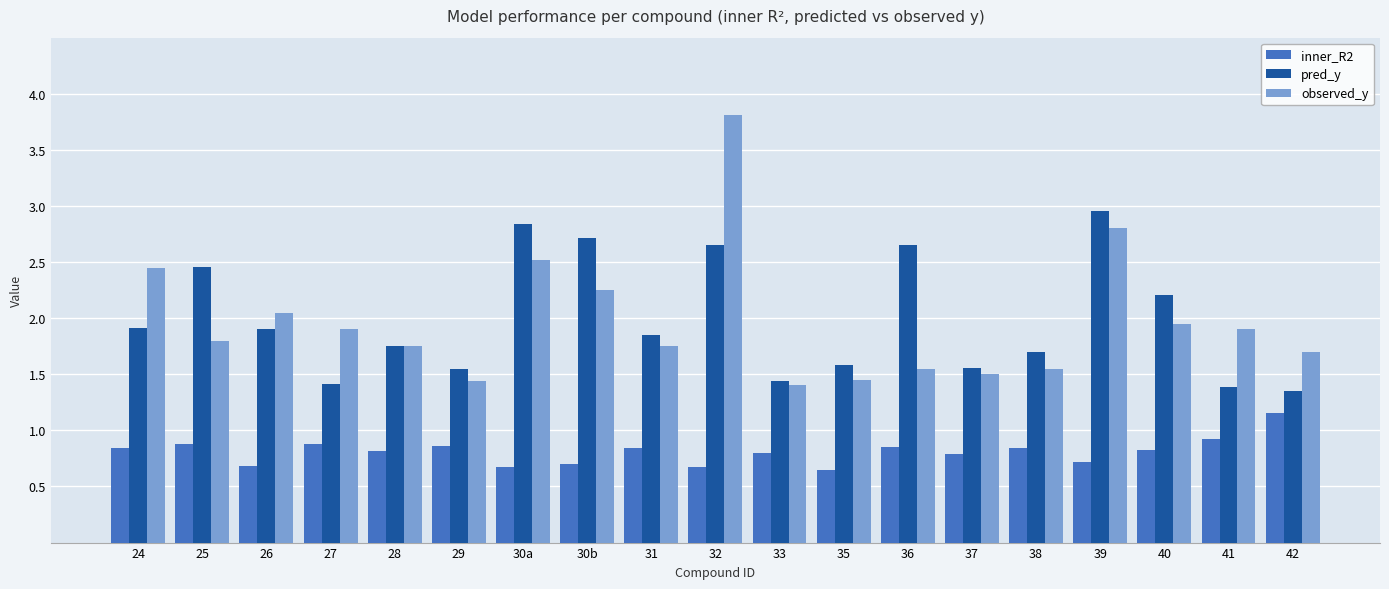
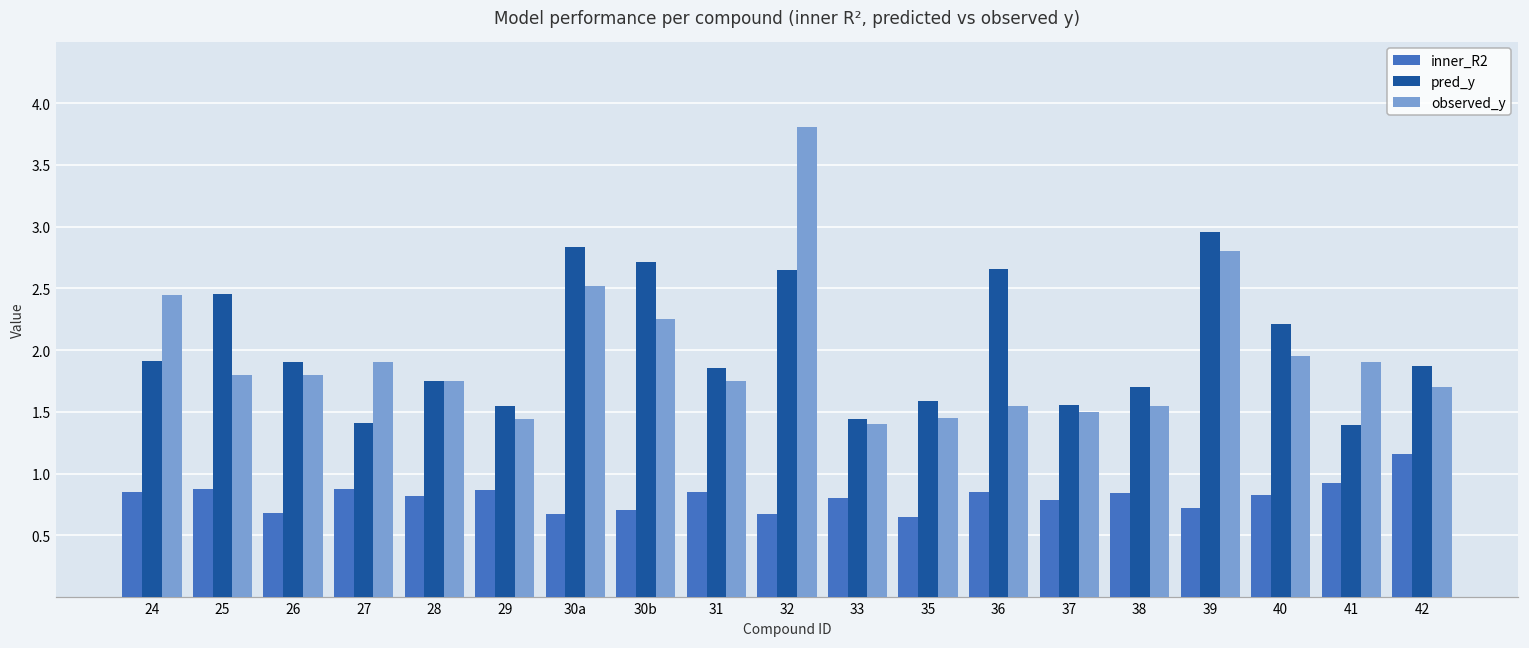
observed_y, 26: 2.05 -> 1.80
pred_y, 42: 1.35 -> 1.87
